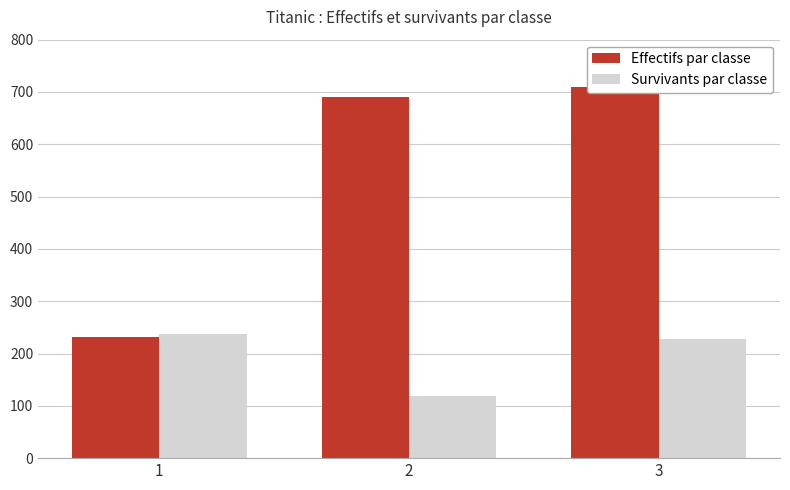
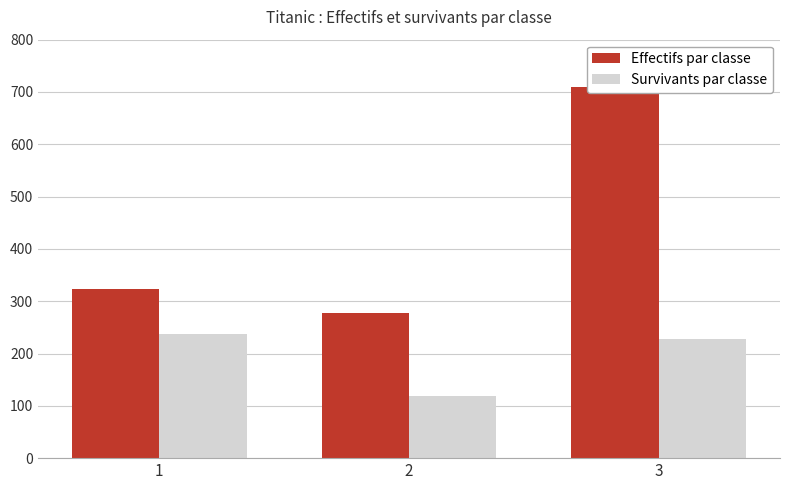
Effectifs par classe, 1: 230 -> 320
Effectifs par classe, 2: 690 -> 280
